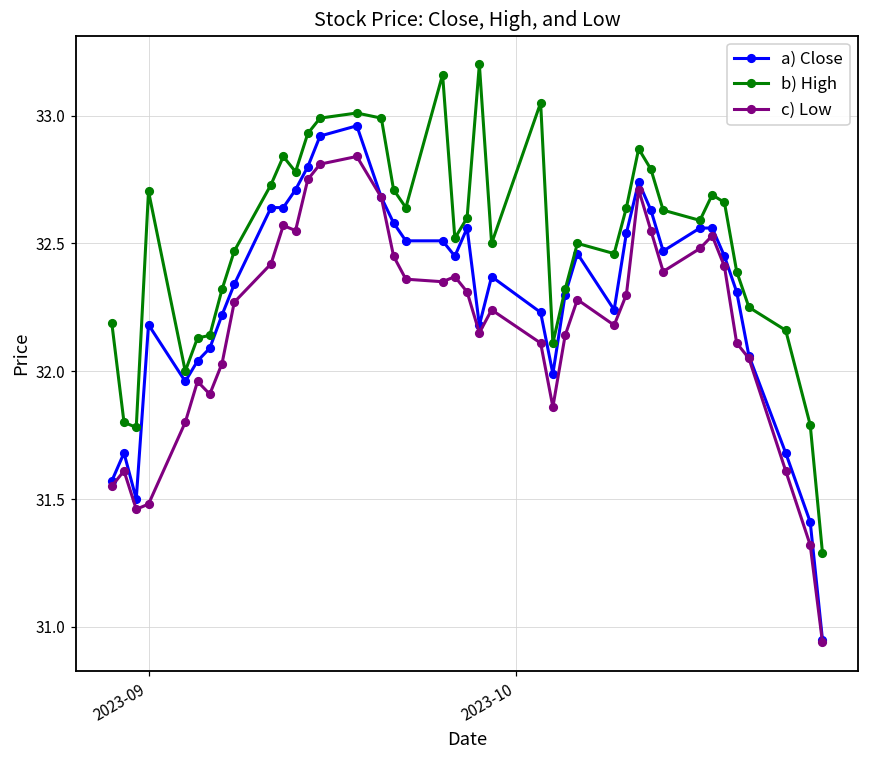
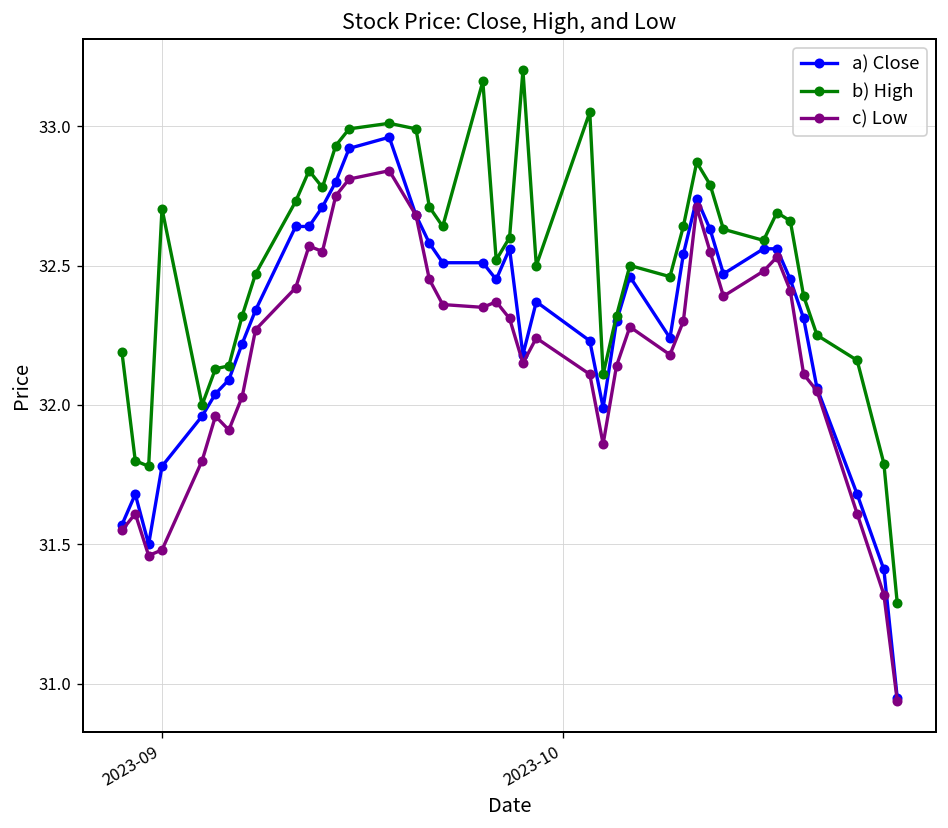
a) Close, 2023-09: 32.18 -> 31.78
